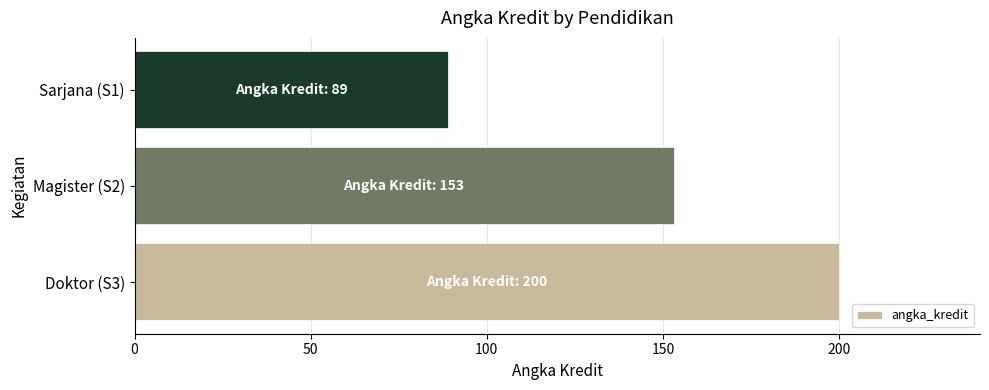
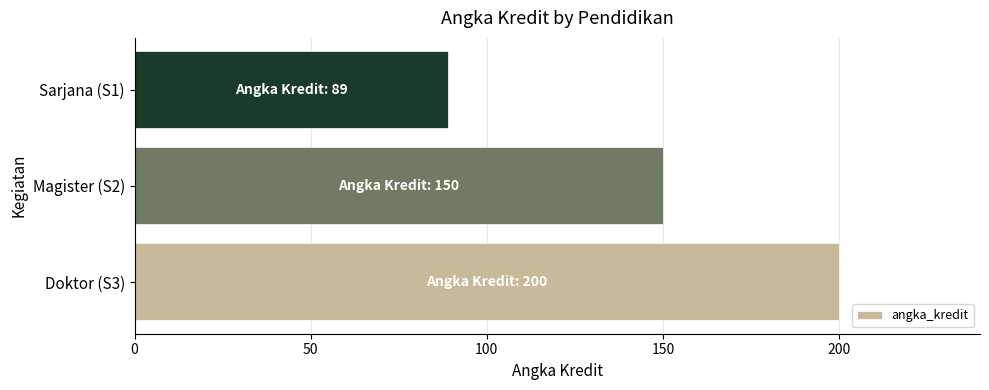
Magister (S2): 153 -> 150
